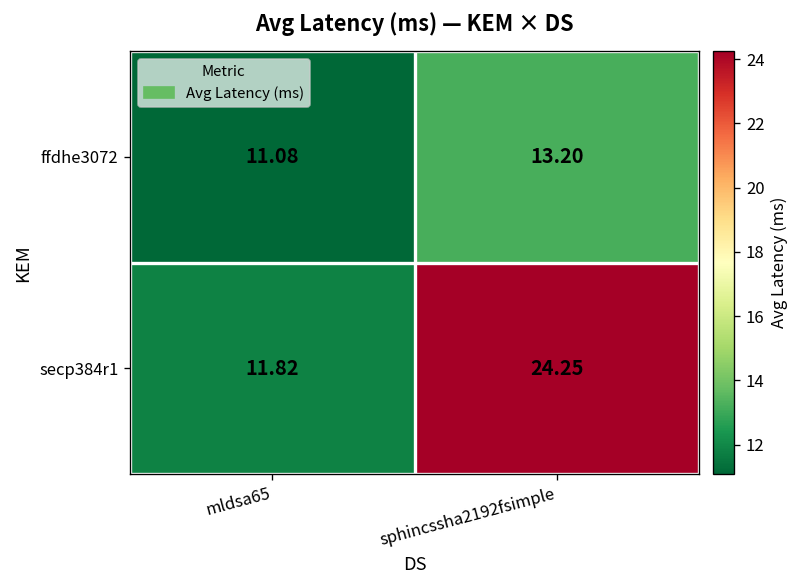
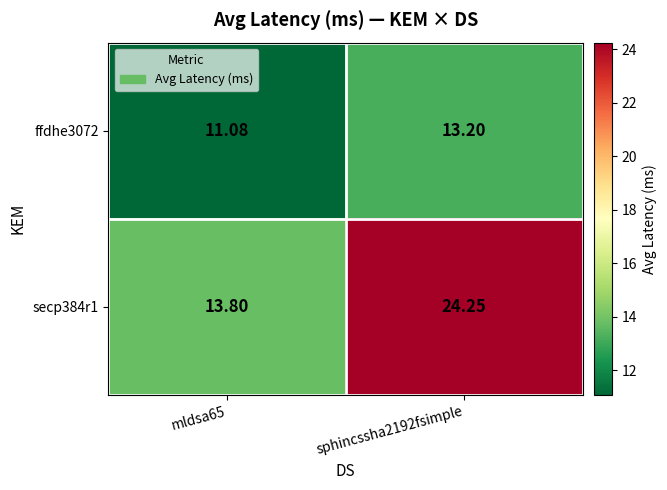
secp384r1, mldsa65: 11.82 -> 13.80
